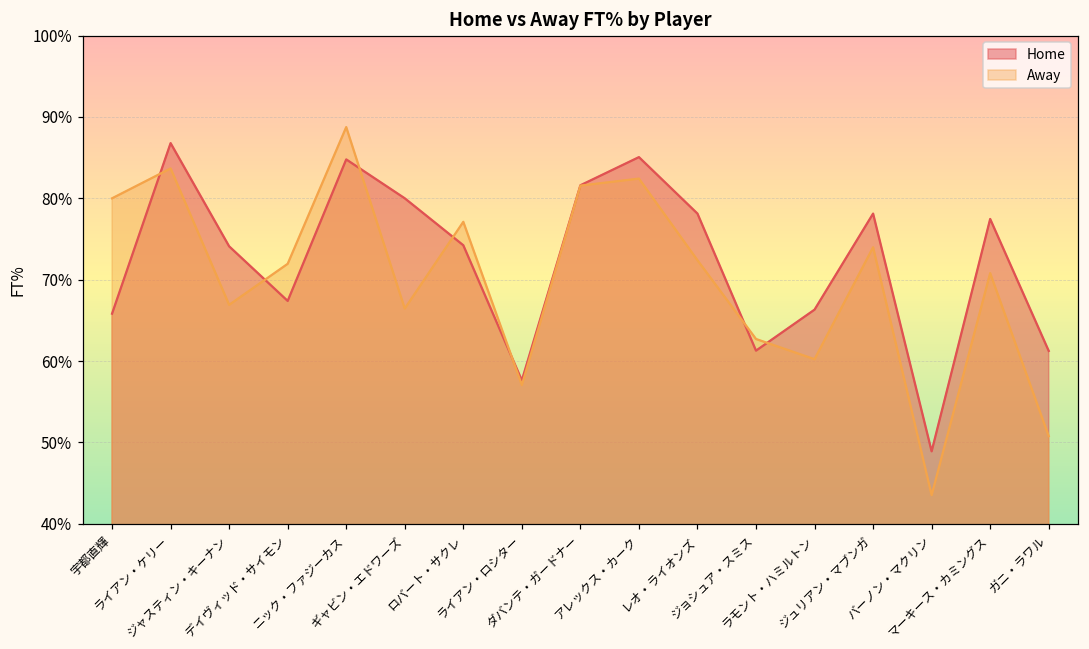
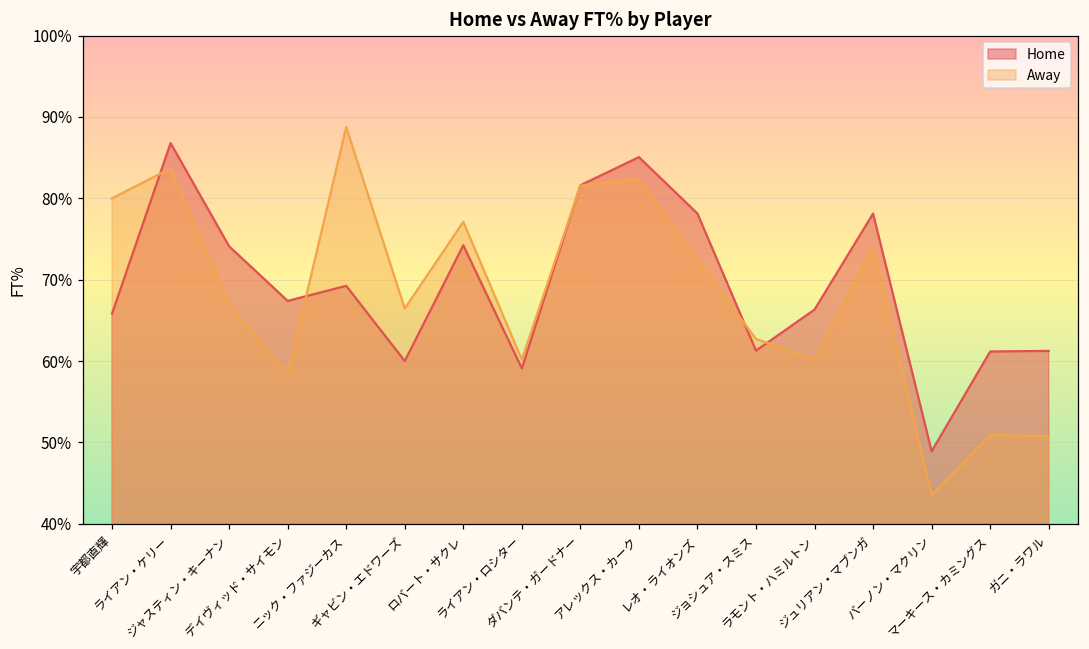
Away, デイヴィッド・サイモン: 72% -> 58%
Home, ニック・ファジーカス: 85% -> 69%
Home, ギャビン・エドワーズ: 80% -> 60%
Home, ライアン・ロシター: 58% -> 59%
Away, ライアン・ロシター: 57% -> 60%
Home, マーキース・カミングス: 77% -> 61%
Away, マーキース・カミングス: 71% -> 51%
